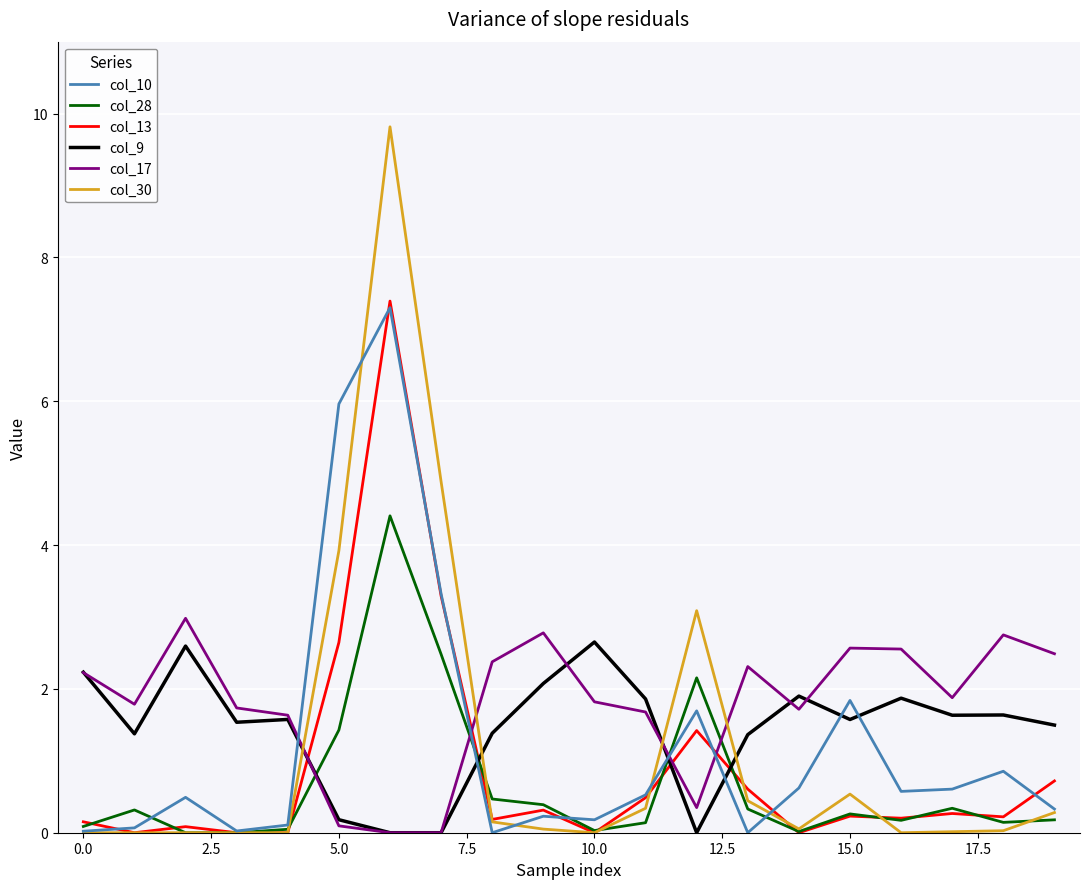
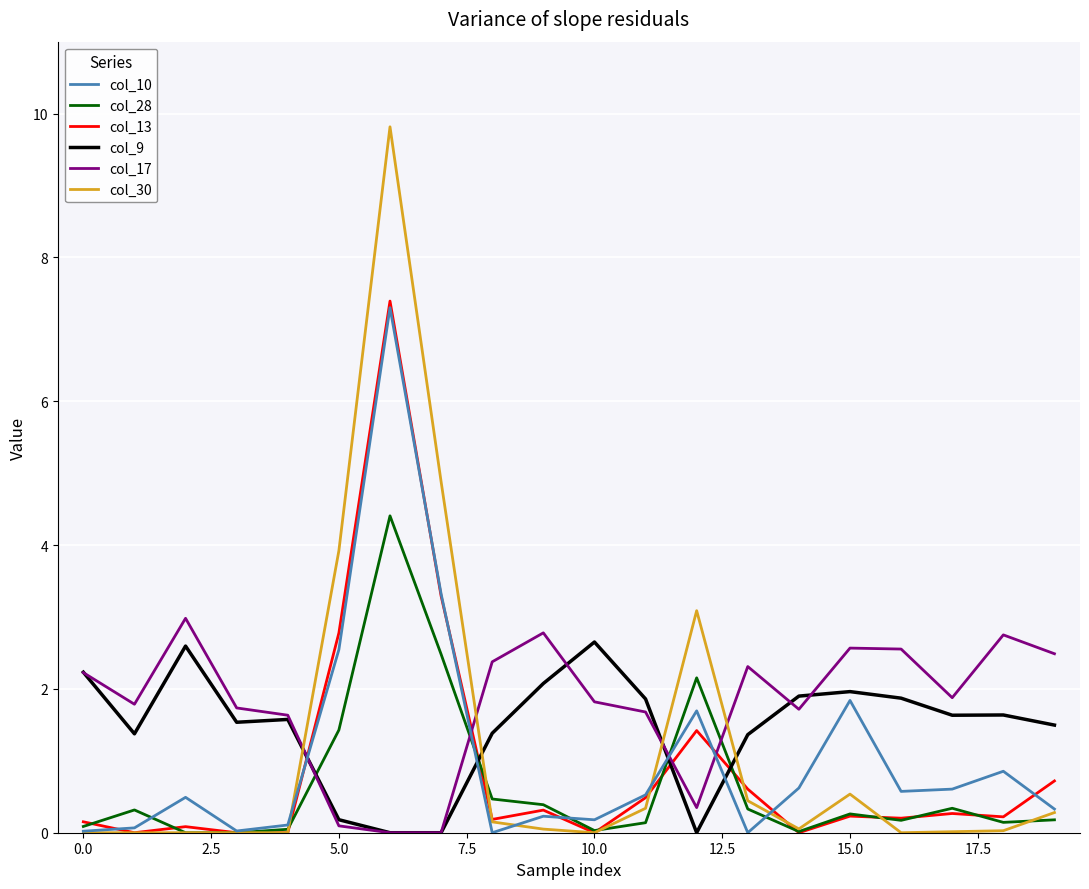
col_10, 5.0: 6.0 -> 2.5
col_13, 5.0: 2.6 -> 2.8
col_9, 15.0: 1.6 -> 2.0
